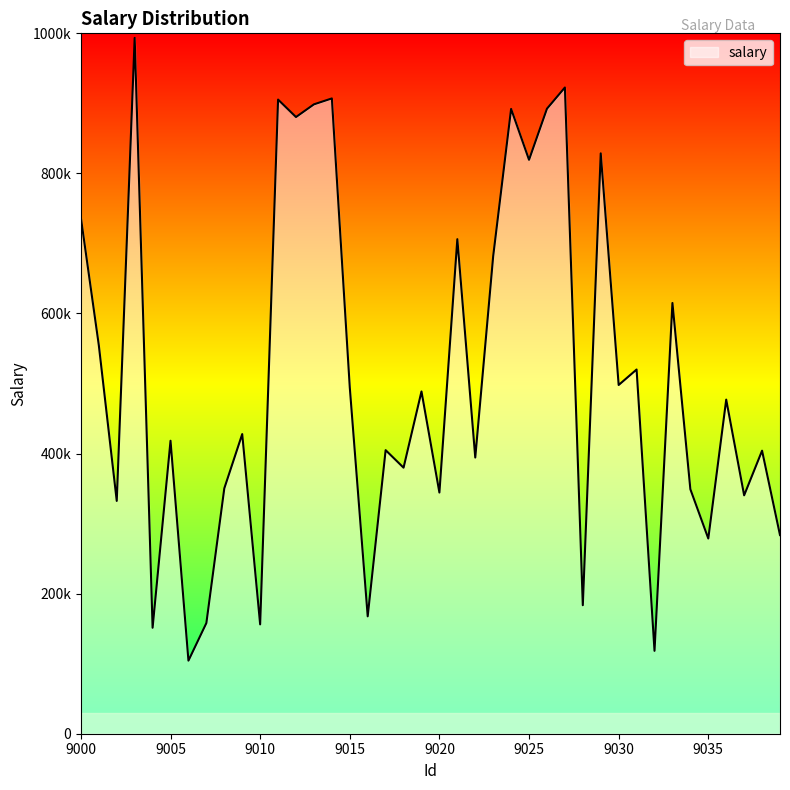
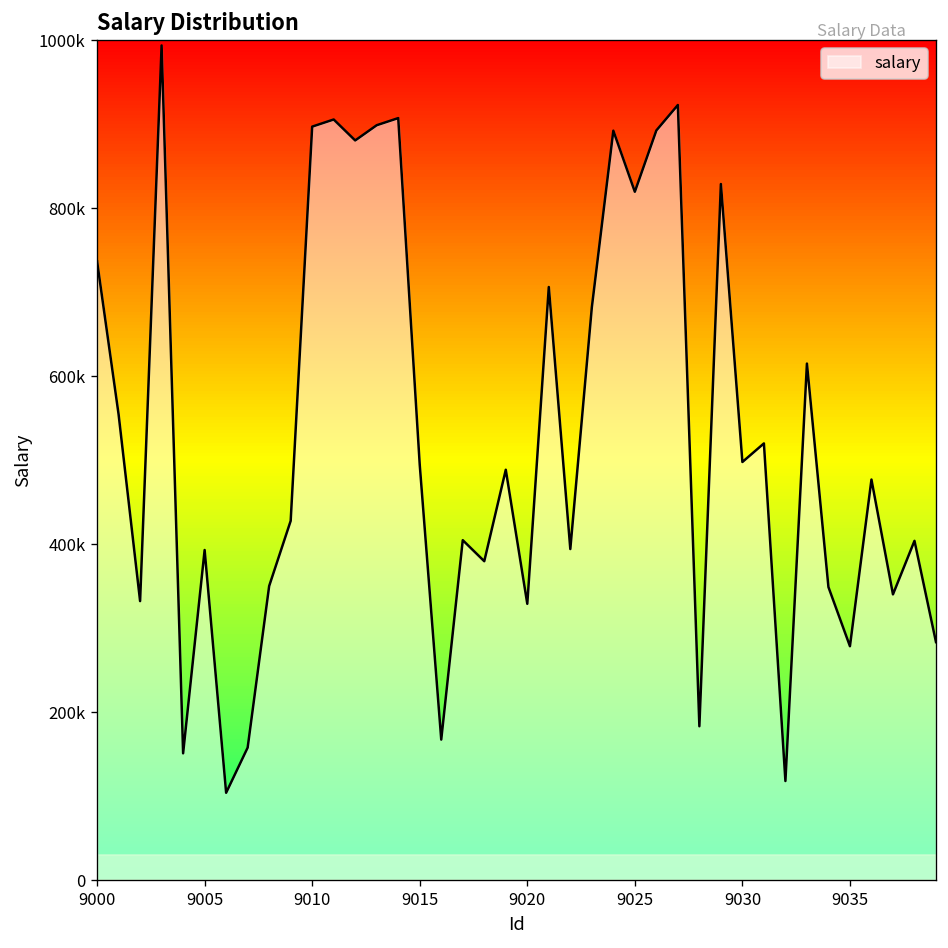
9005: 420000 -> 390000
9010: 160000 -> 900000
9020: 340000 -> 330000
